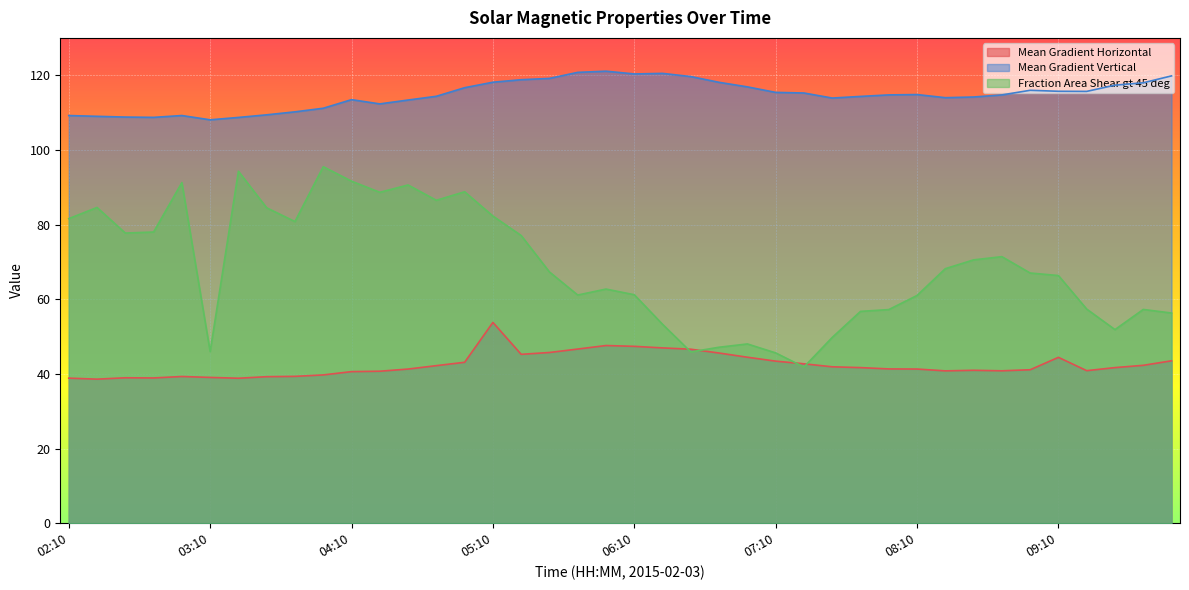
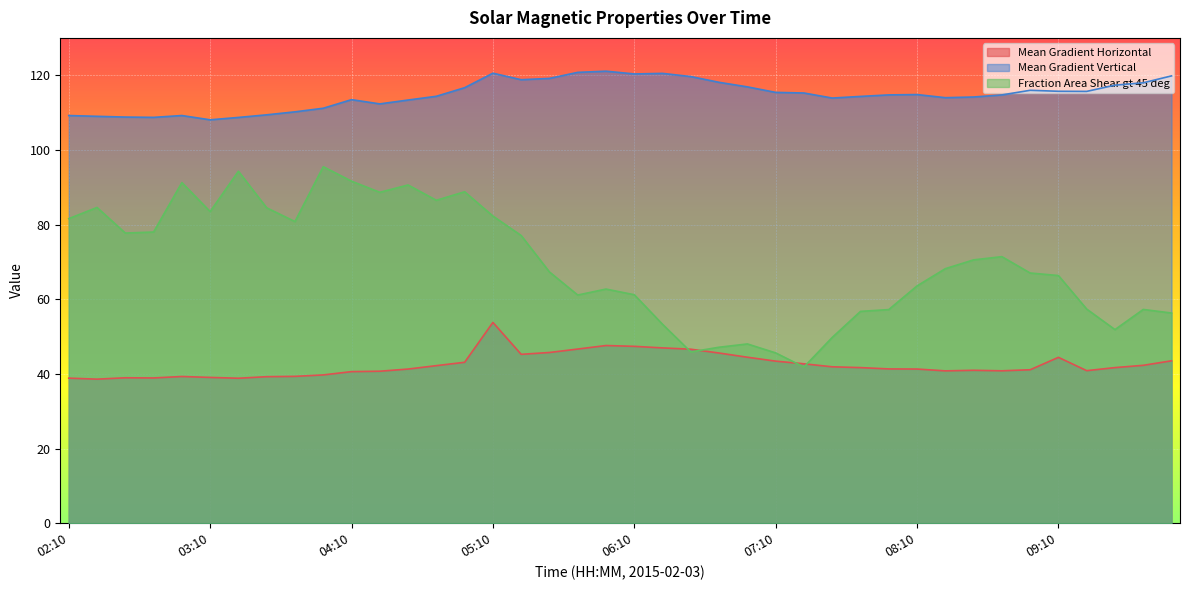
Fraction Area Shear gt 45 deg, 03:10: 46 -> 83
Mean Gradient Vertical, 05:10: 118 -> 121
Fraction Area Shear gt 45 deg, 08:10: 61 -> 64
